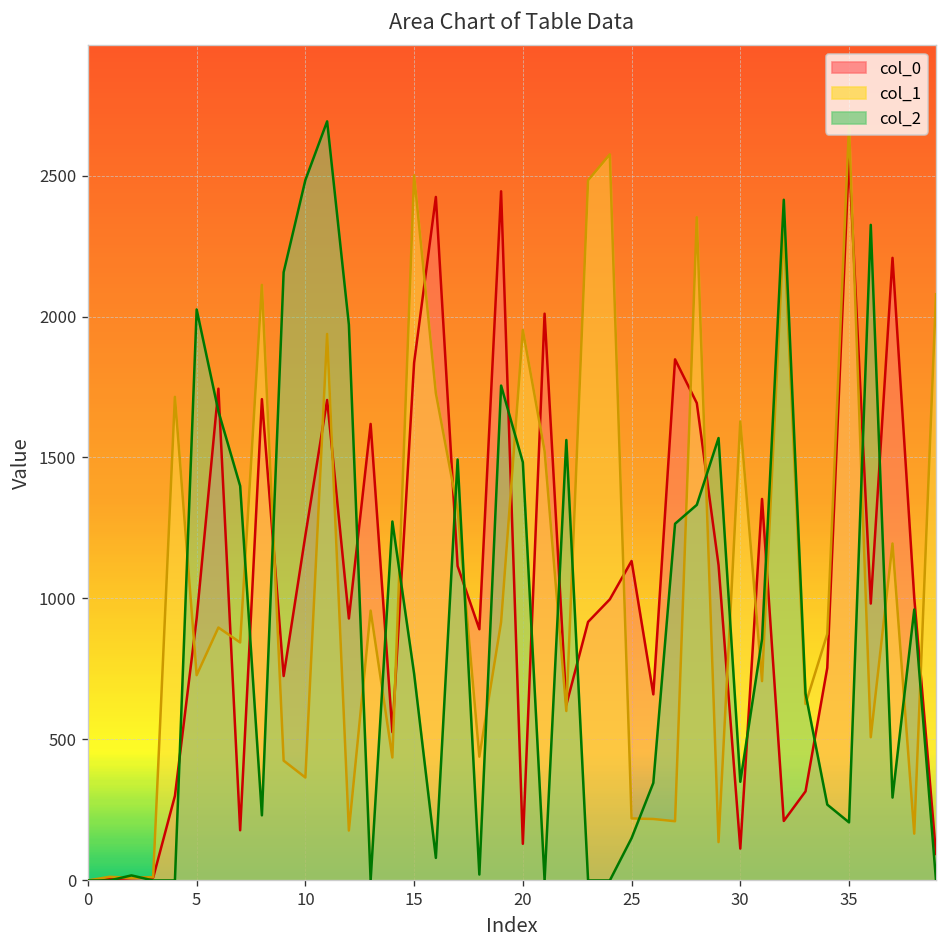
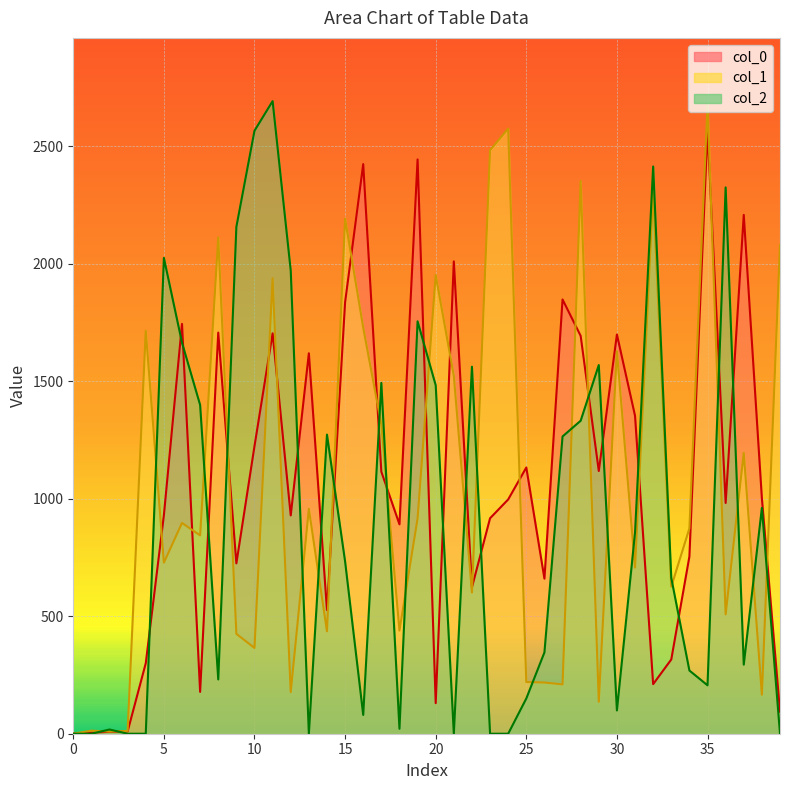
col_2, 10: 2480 -> 2570
col_1, 15: 2500 -> 2190
col_0, 30: 110 -> 1700
col_2, 30: 350 -> 100
